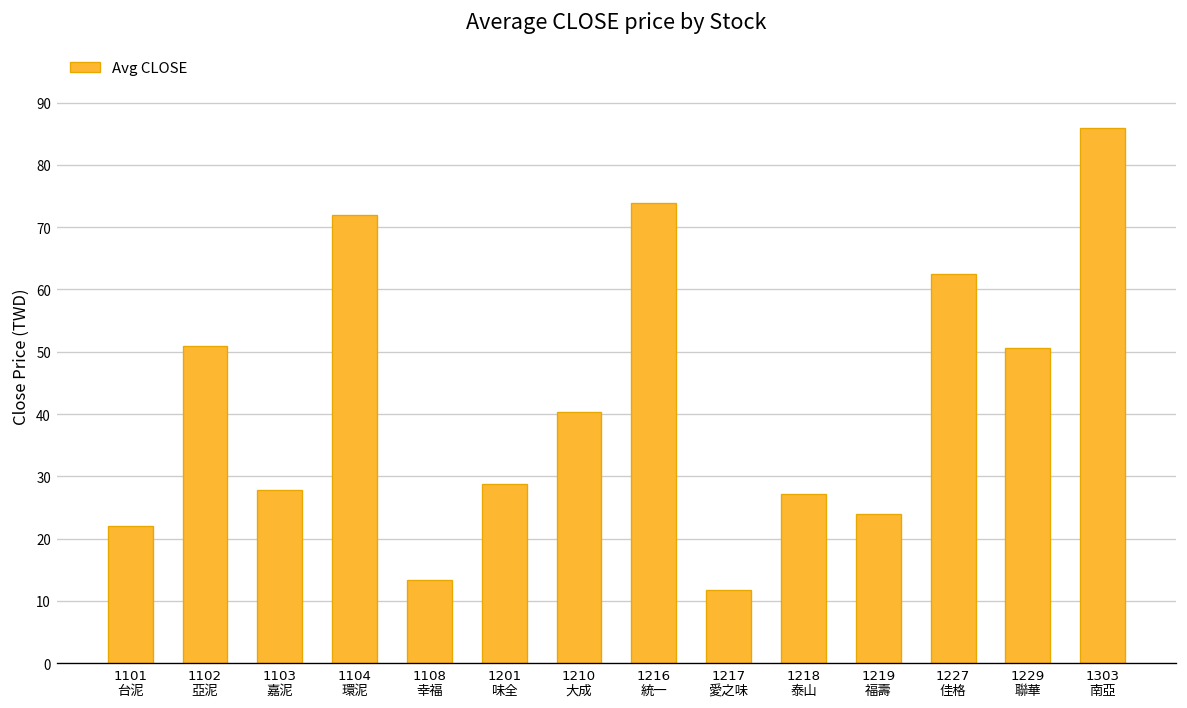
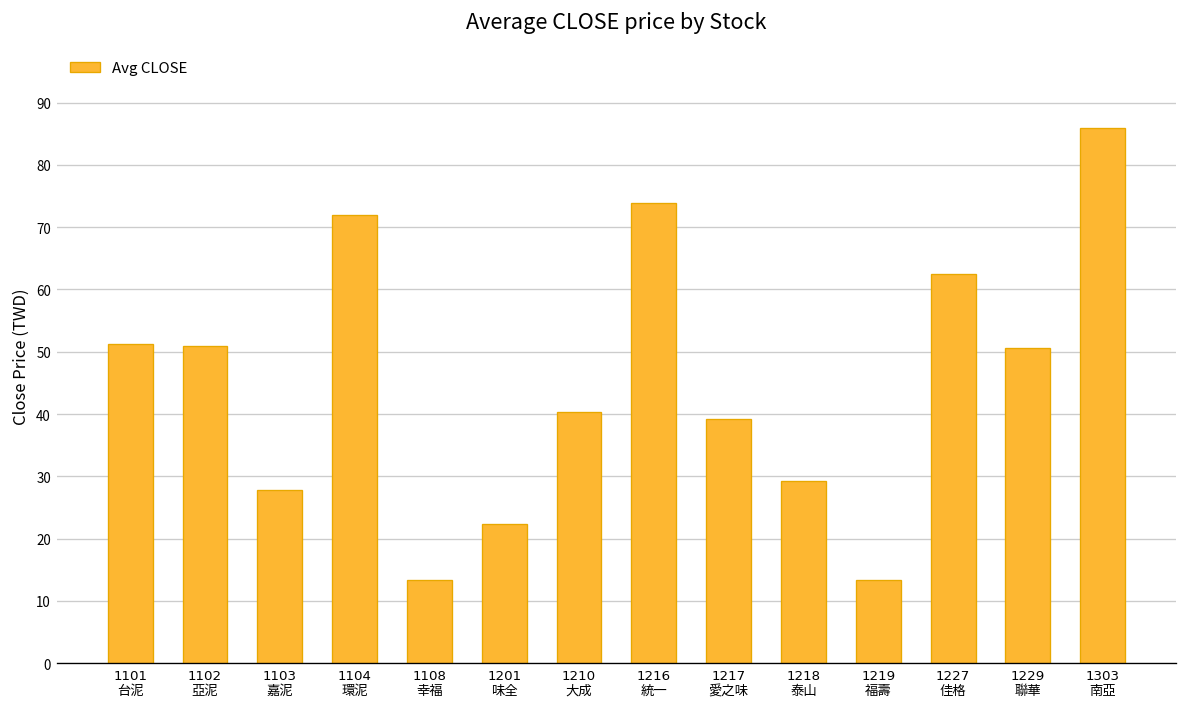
1101 台泥: 22 -> 51
1201 味全: 29 -> 22
1217 愛之味: 12 -> 39
1218 泰山: 27 -> 29
1219 福壽: 24 -> 13
